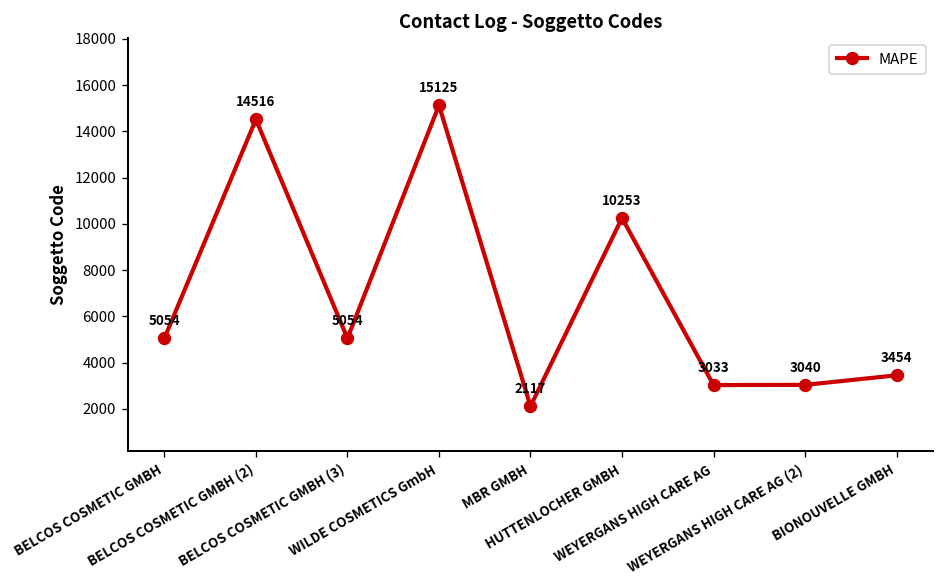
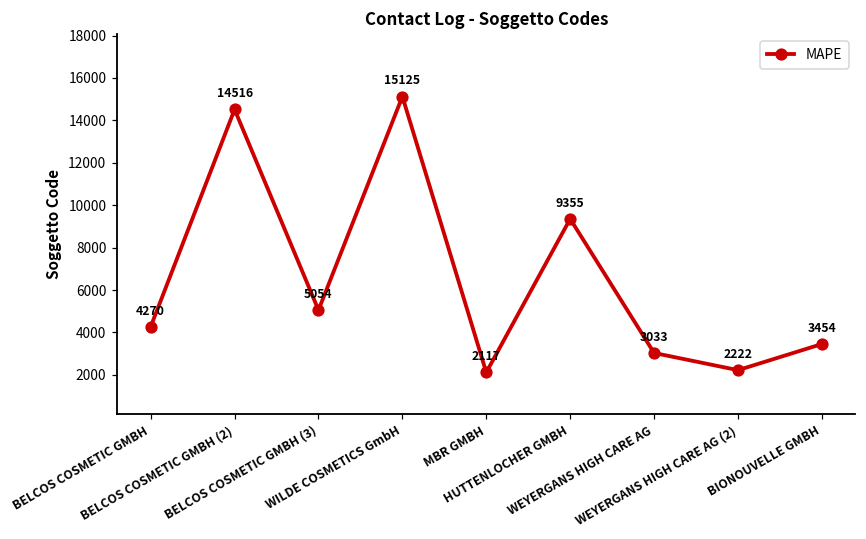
BELCOS COSMETIC GMBH: 5054 -> 4270
HUTTENLOCHER GMBH: 10253 -> 9355
WEYERGANS HIGH CARE AG (2): 3040 -> 2222
